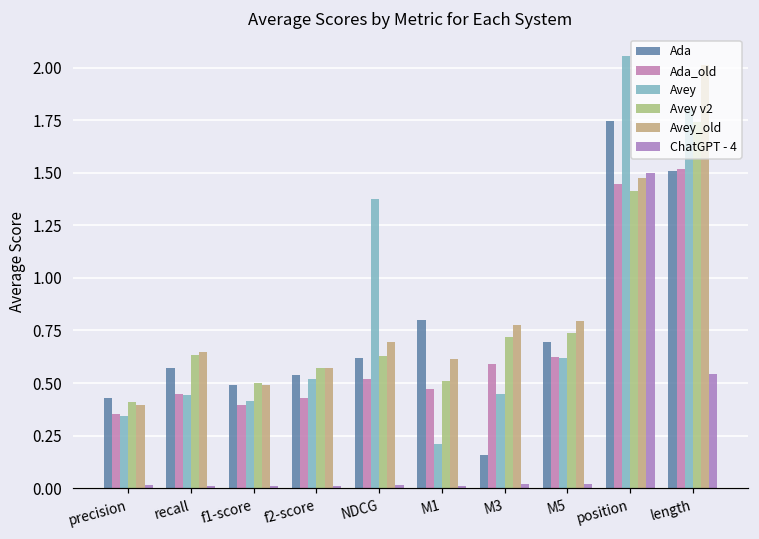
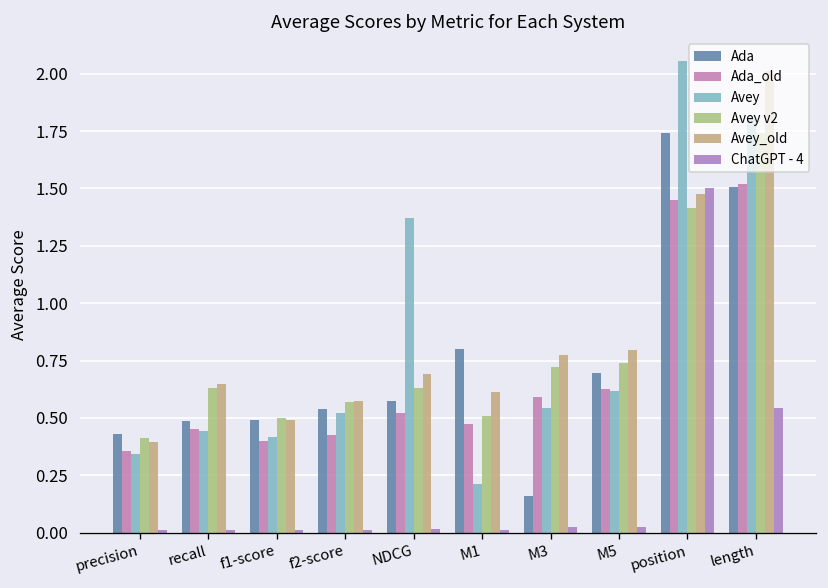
Ada, recall: 0.57 -> 0.49
Ada, NDCG: 0.62 -> 0.57
Avey, M3: 0.45 -> 0.54
